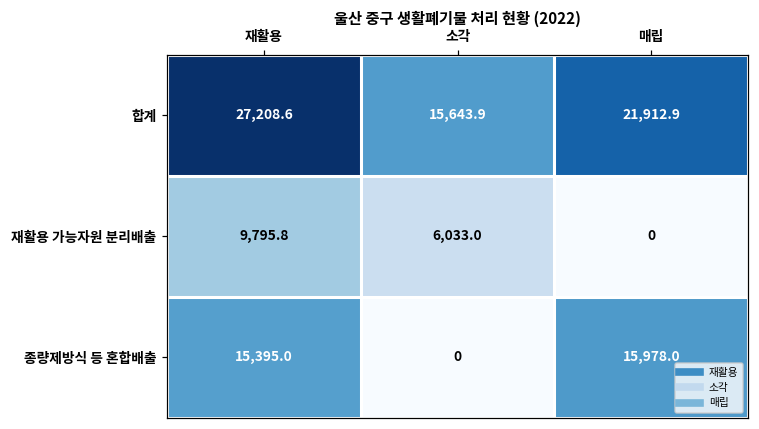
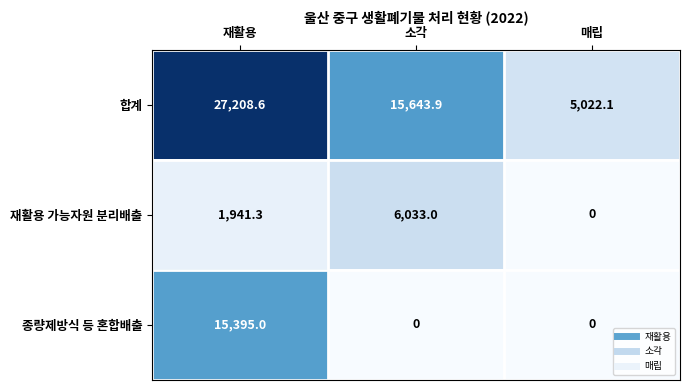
합계, 매립: 21,912.9 -> 5,022.1
재활용 가능자원 분리배출, 재활용: 9,795.8 -> 1,941.3
종량제방식 등 혼합배출, 매립: 15,978.0 -> 0
